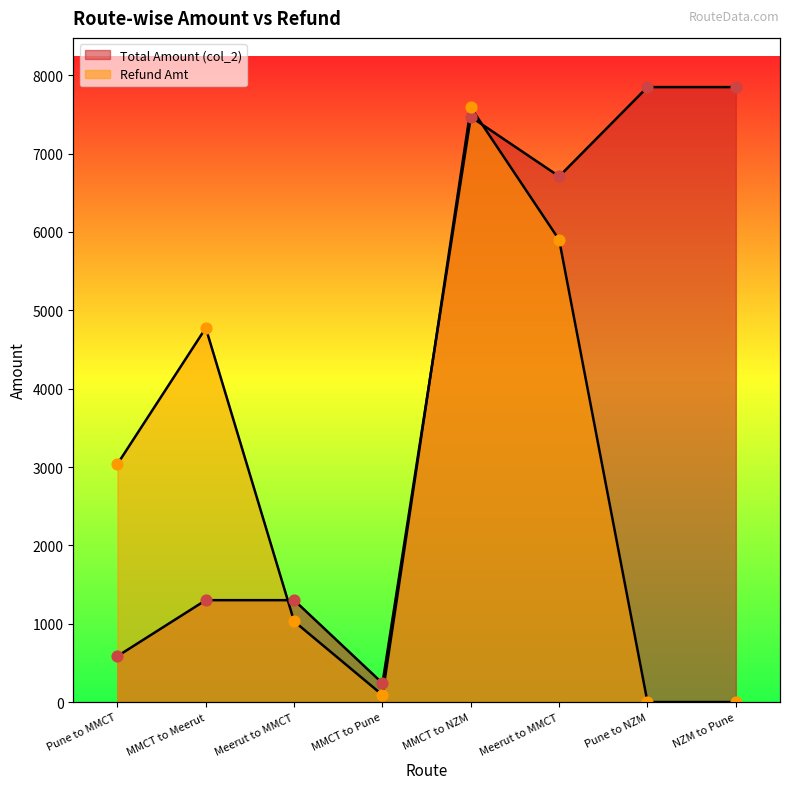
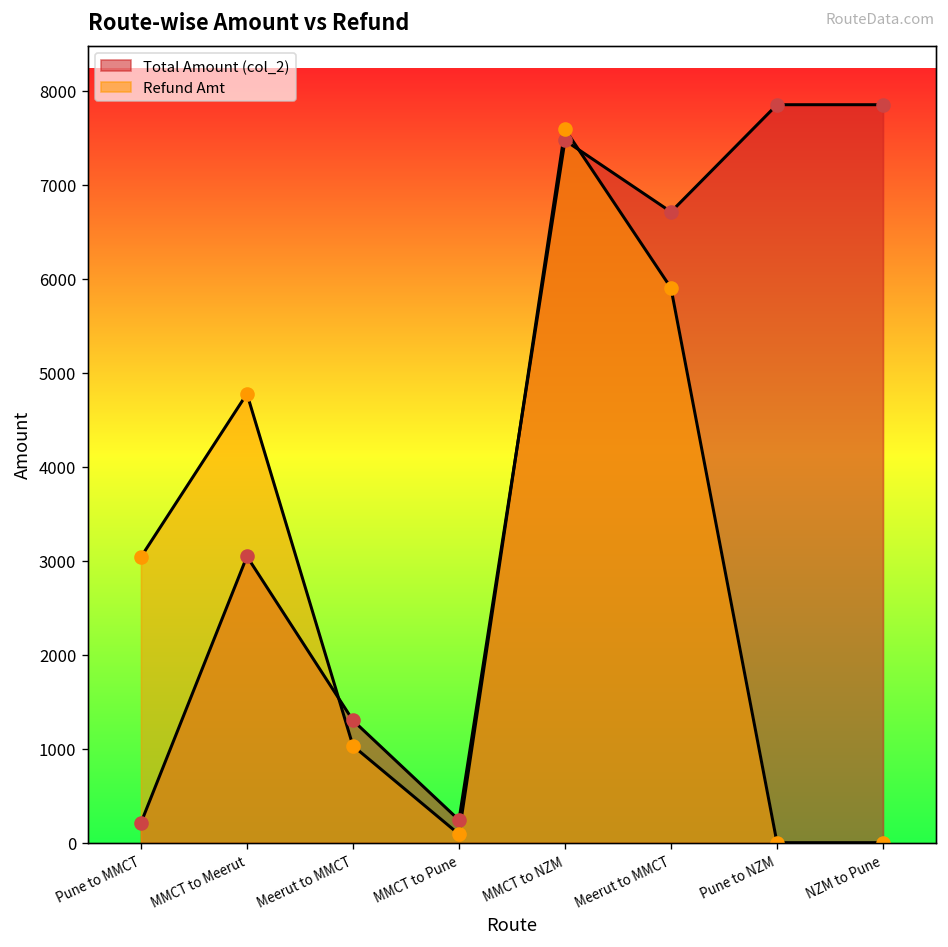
Total Amount (col_2), Pune to MMCT: 600 -> 200
Total Amount (col_2), MMCT to Meerut: 1300 -> 3000
